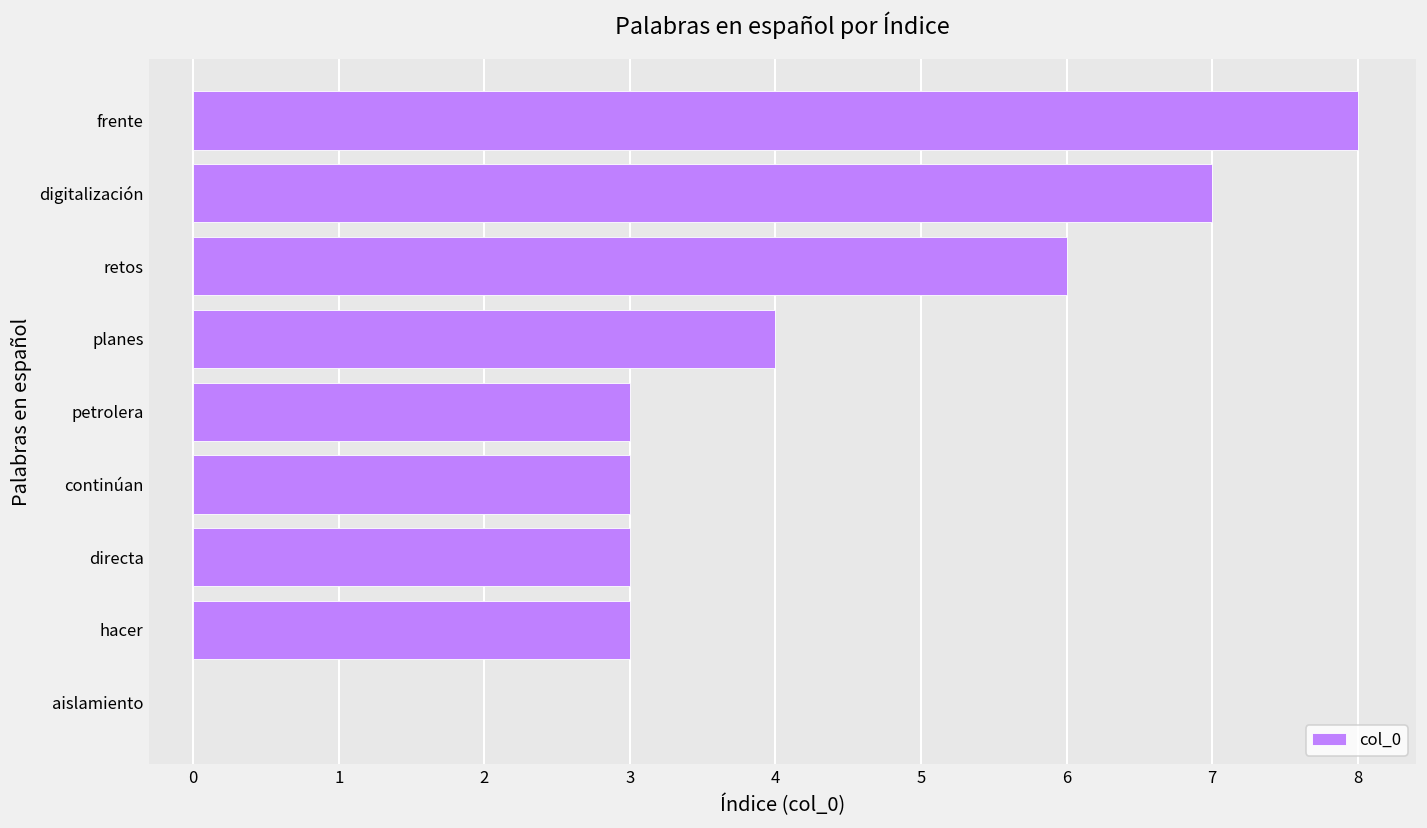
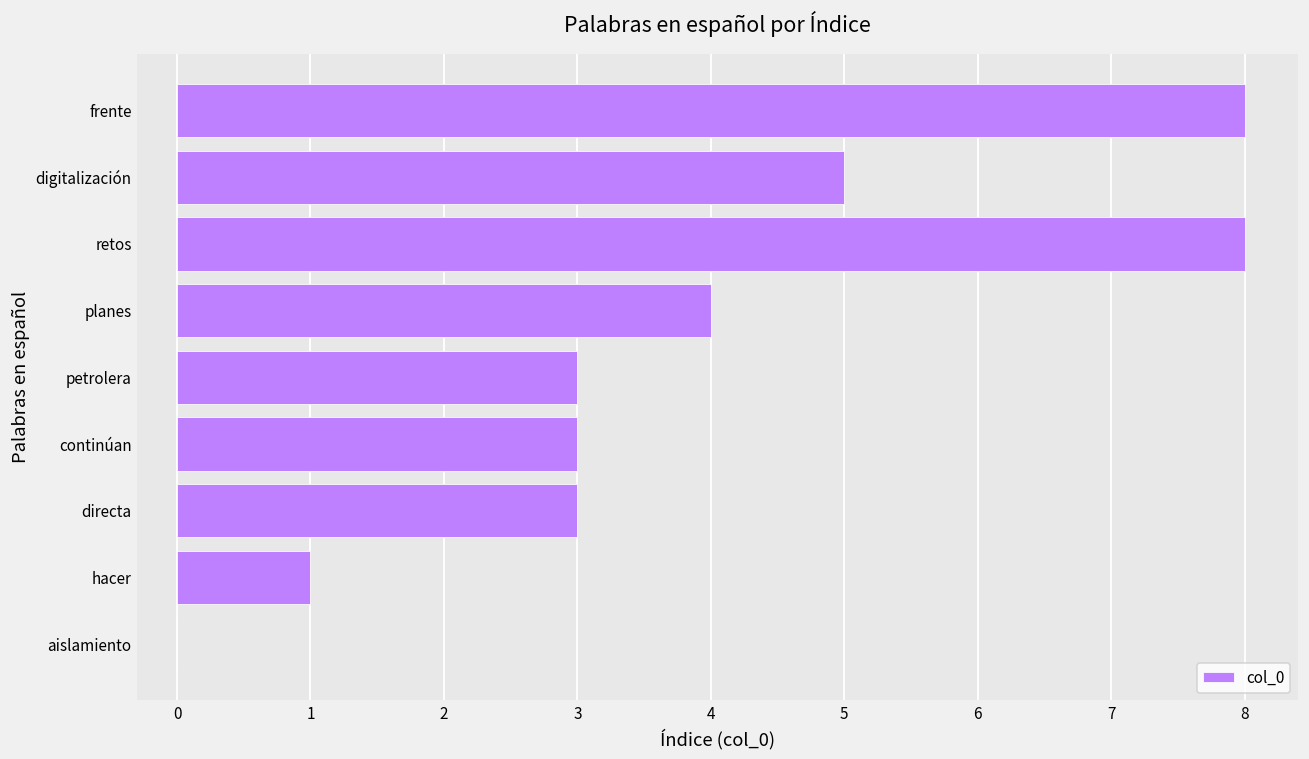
digitalización: 7 -> 5
retos: 6 -> 8
hacer: 3 -> 1
